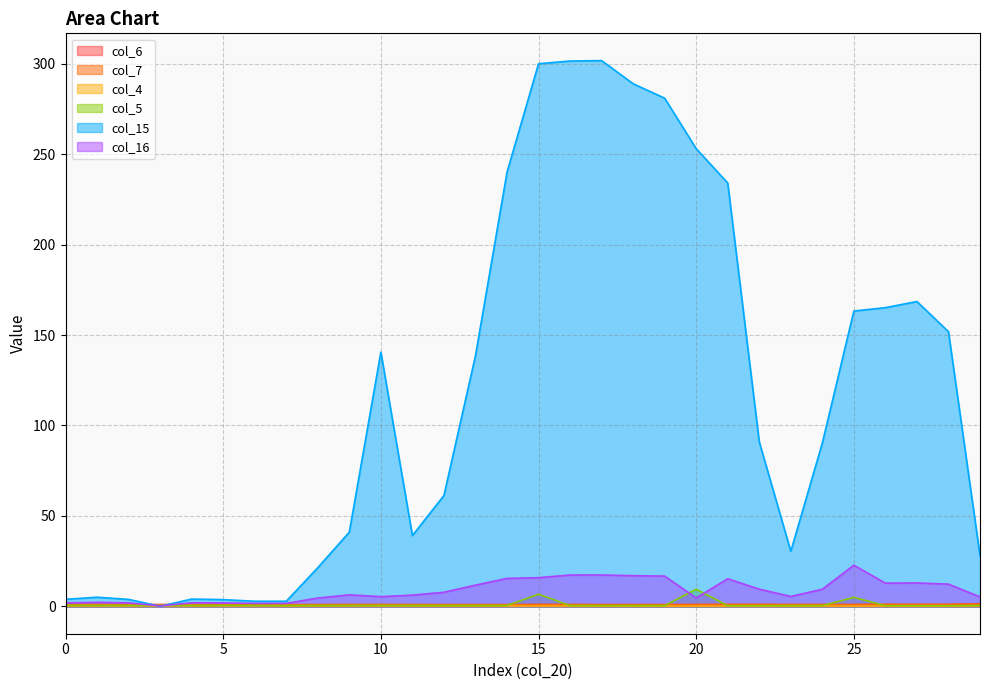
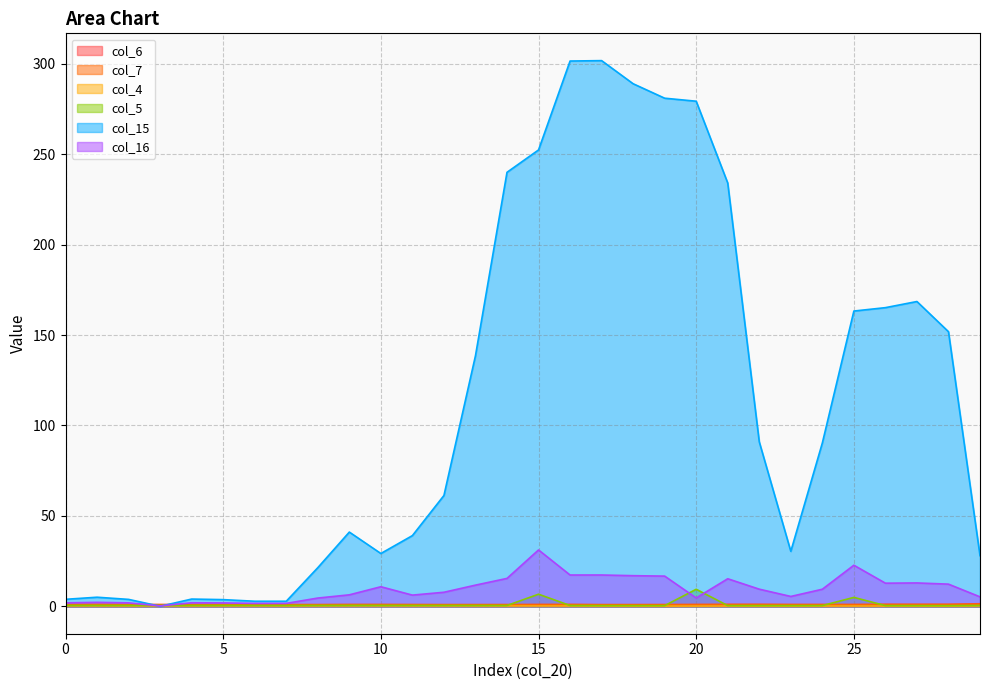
col_15, 10: 141 -> 29
col_16, 10: 5 -> 11
col_15, 15: 300 -> 252
col_16, 15: 16 -> 31
col_15, 20: 253 -> 279
